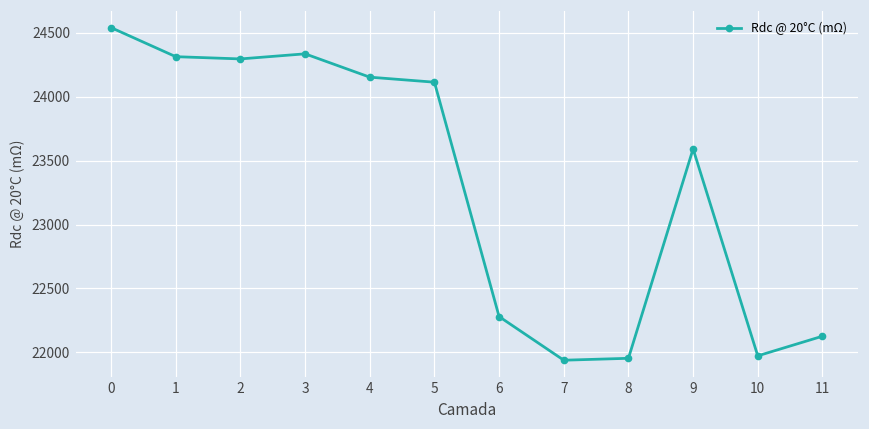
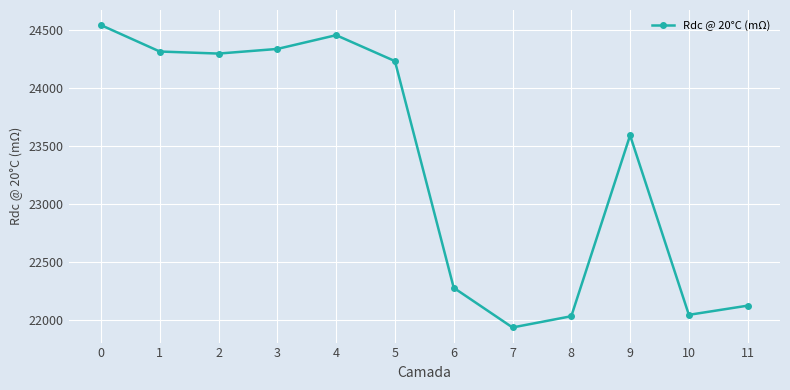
4: 24150 -> 24450
5: 24110 -> 24230
8: 21950 -> 22040
10: 21970 -> 22050
